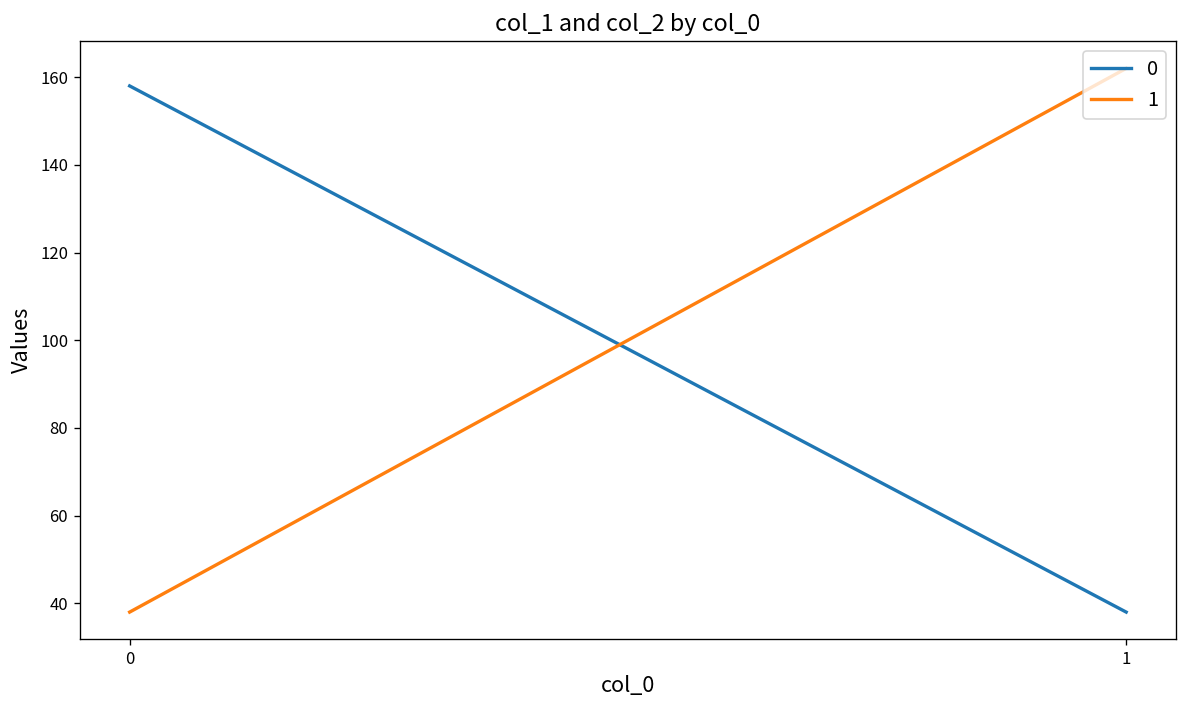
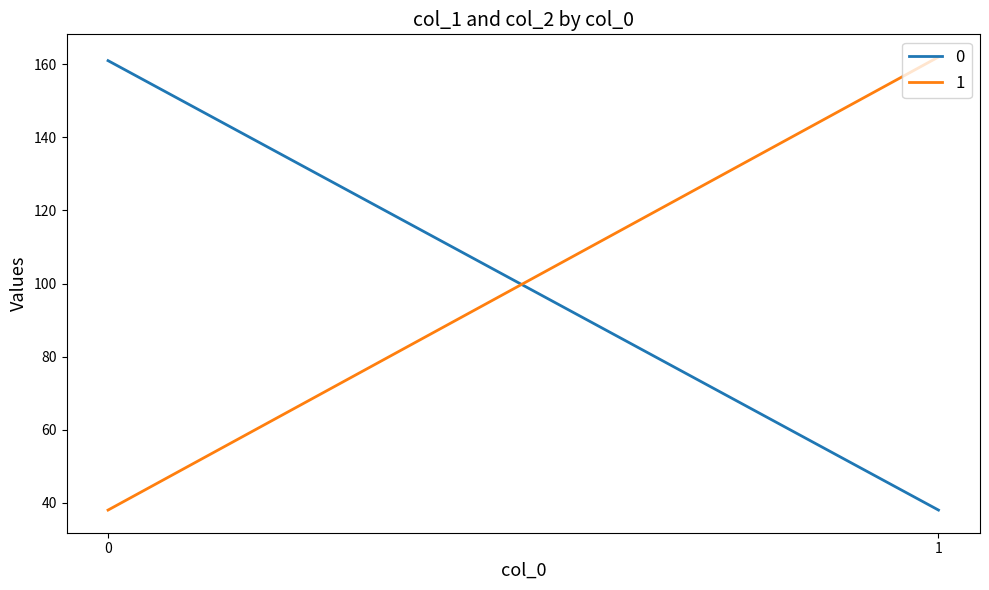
0, 0: 158 -> 161
